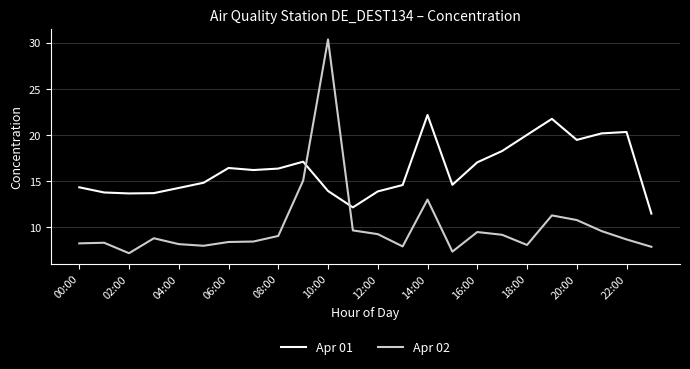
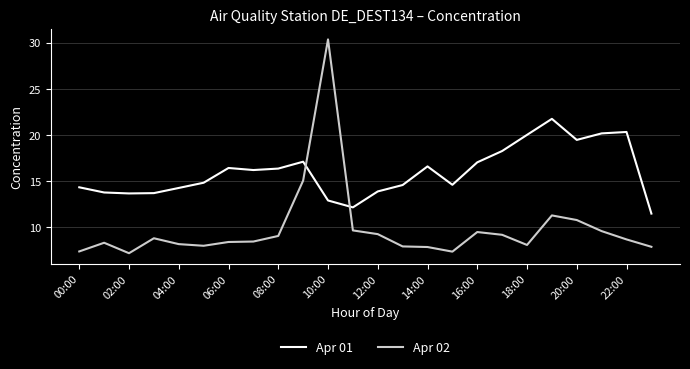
Apr 02, 00:00: 8 -> 7
Apr 01, 10:00: 14 -> 13
Apr 01, 14:00: 22 -> 17
Apr 02, 14:00: 13 -> 8
